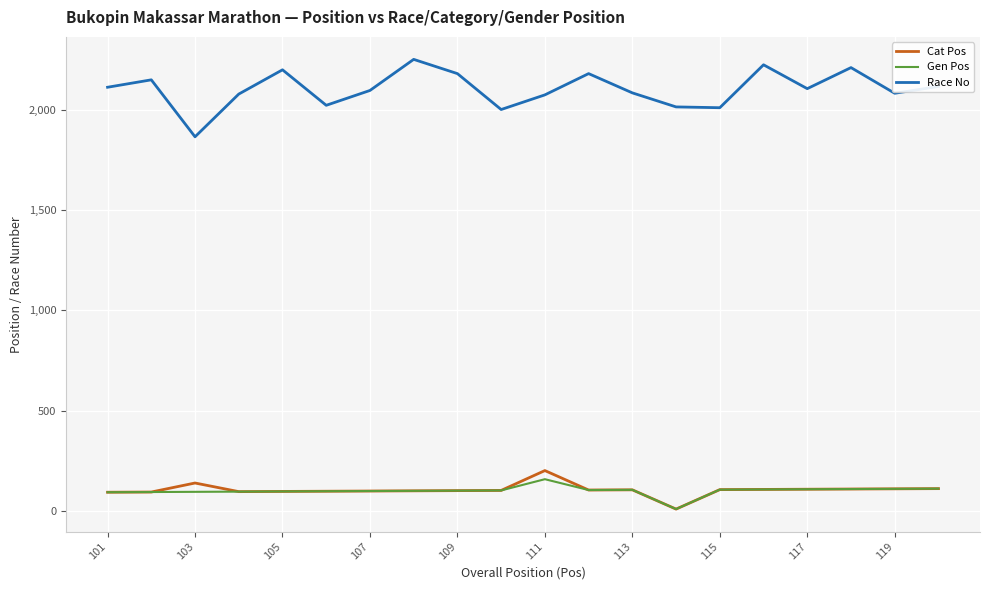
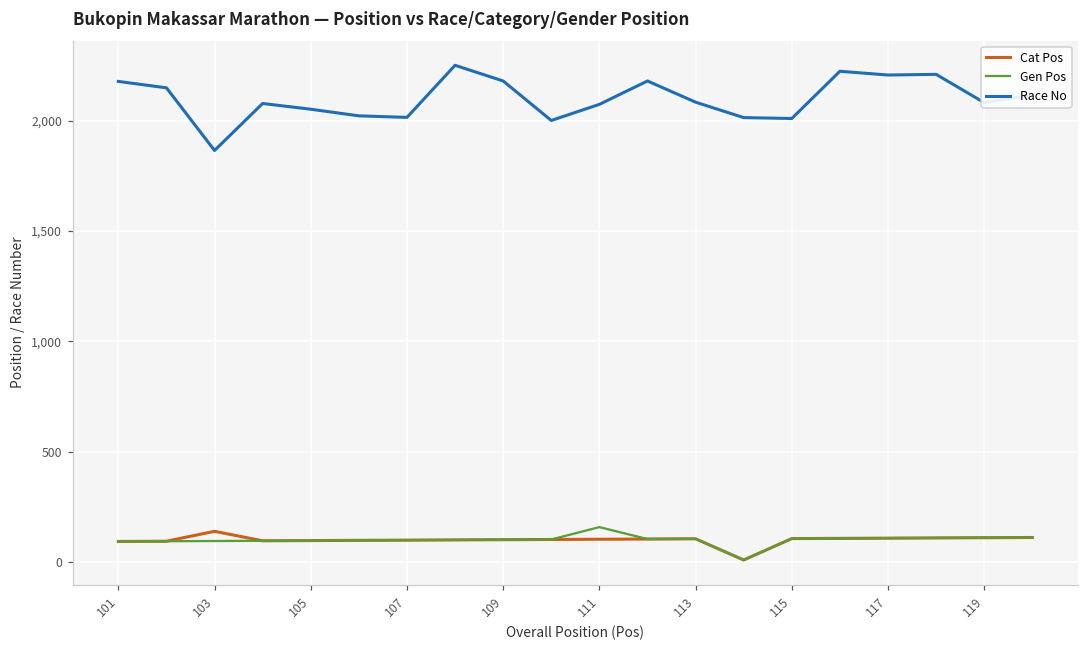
Race No, 101: 2,110 -> 2,180
Race No, 105: 2,200 -> 2,050
Race No, 107: 2,100 -> 2,020
Cat Pos, 111: 200 -> 100
Race No, 117: 2,110 -> 2,210
